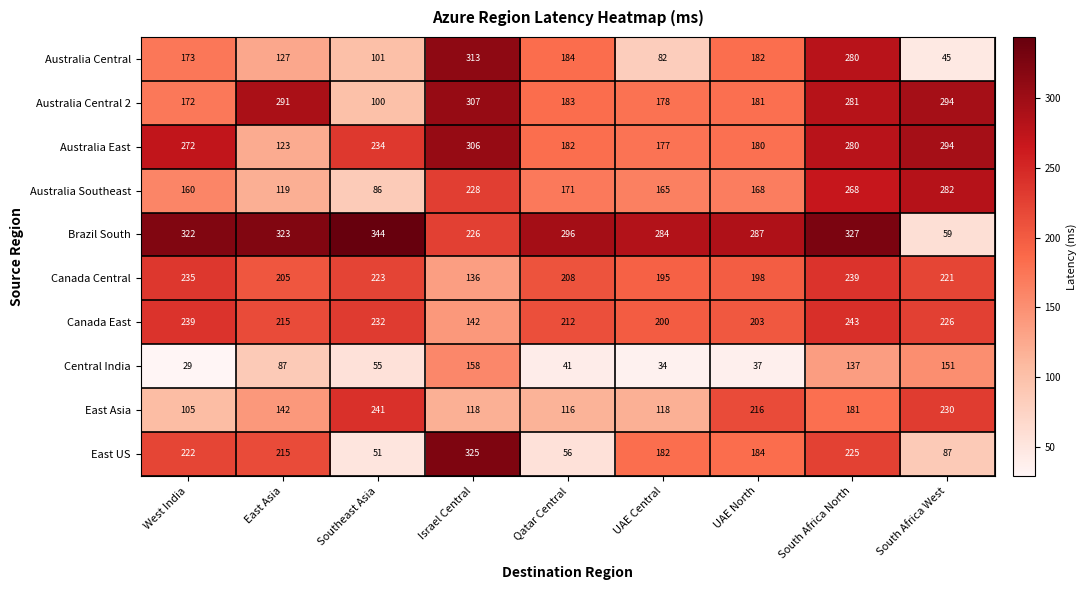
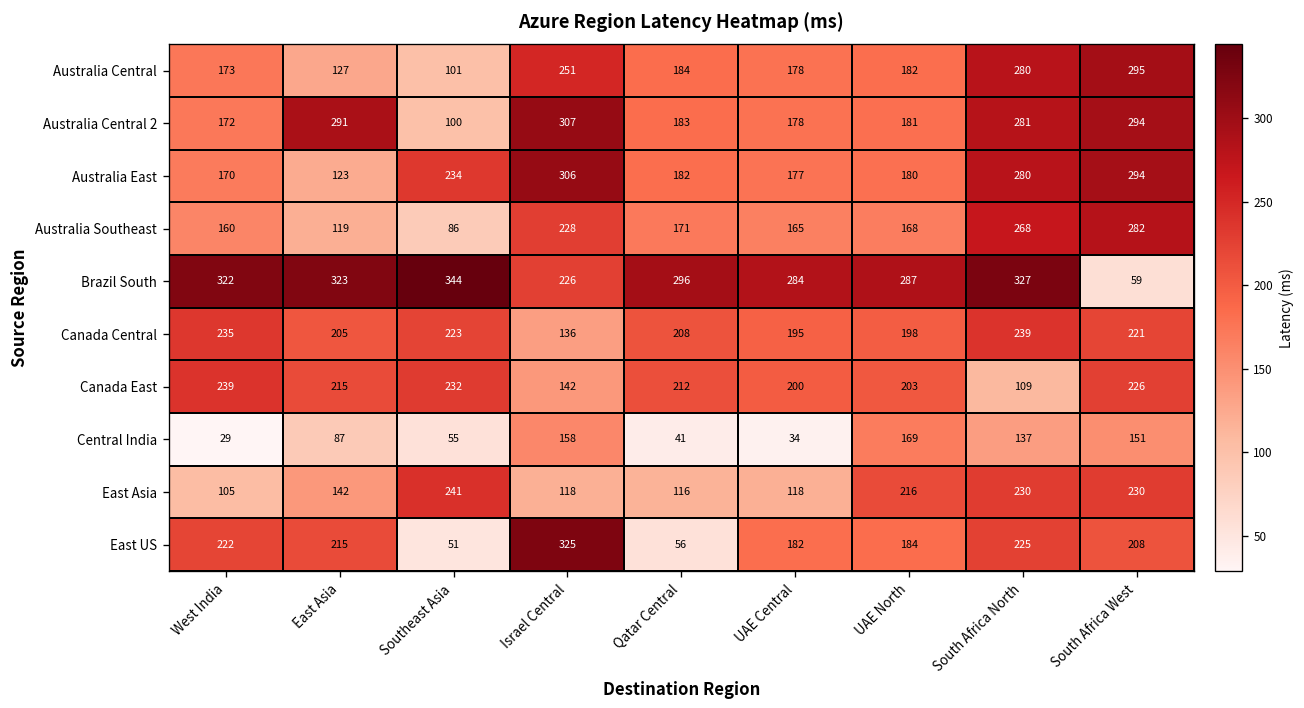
Australia Central, Israel Central: 313 -> 251
Australia Central, UAE Central: 82 -> 178
Australia Central, South Africa West: 45 -> 295
Australia East, West India: 272 -> 170
Canada East, South Africa North: 243 -> 109
Central India, UAE North: 37 -> 169
East Asia, South Africa North: 181 -> 230
East US, South Africa West: 87 -> 208
